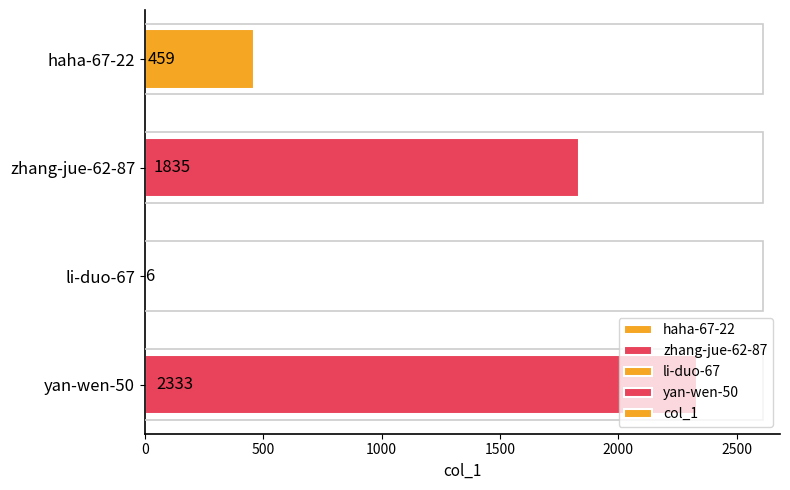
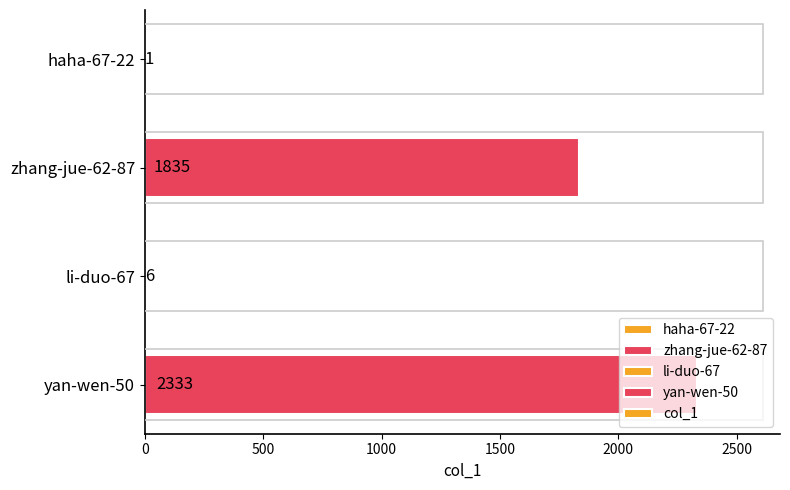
haha-67-22: 459 -> 1
